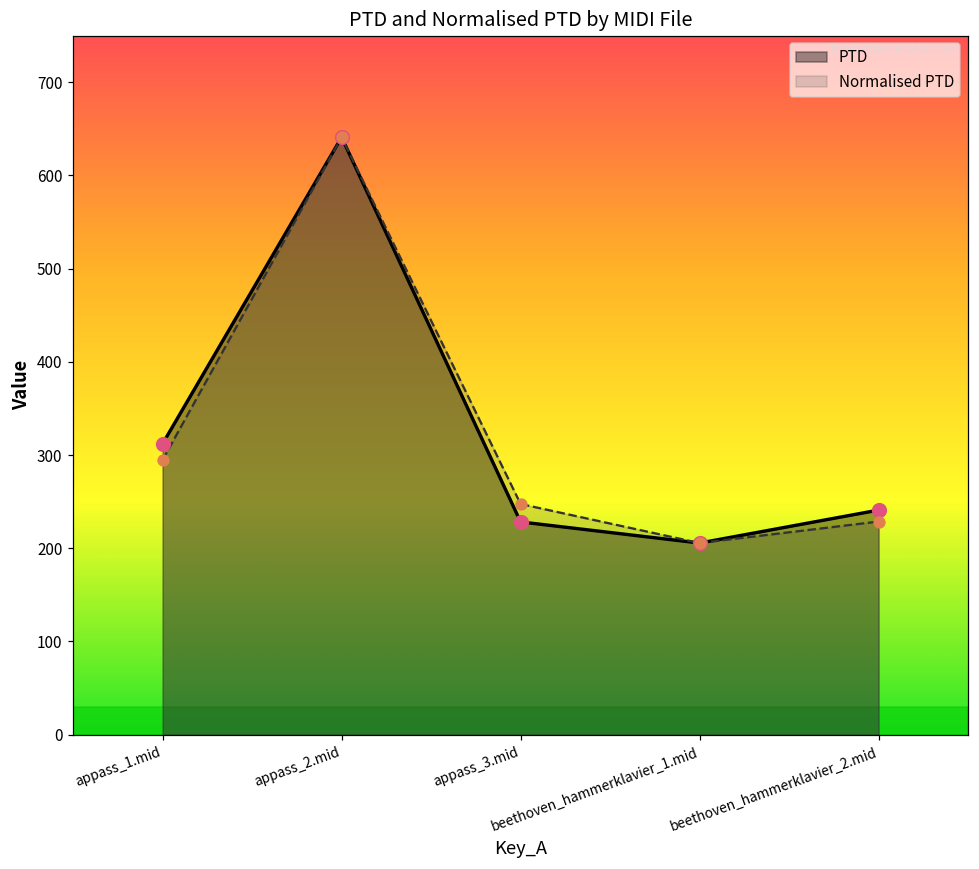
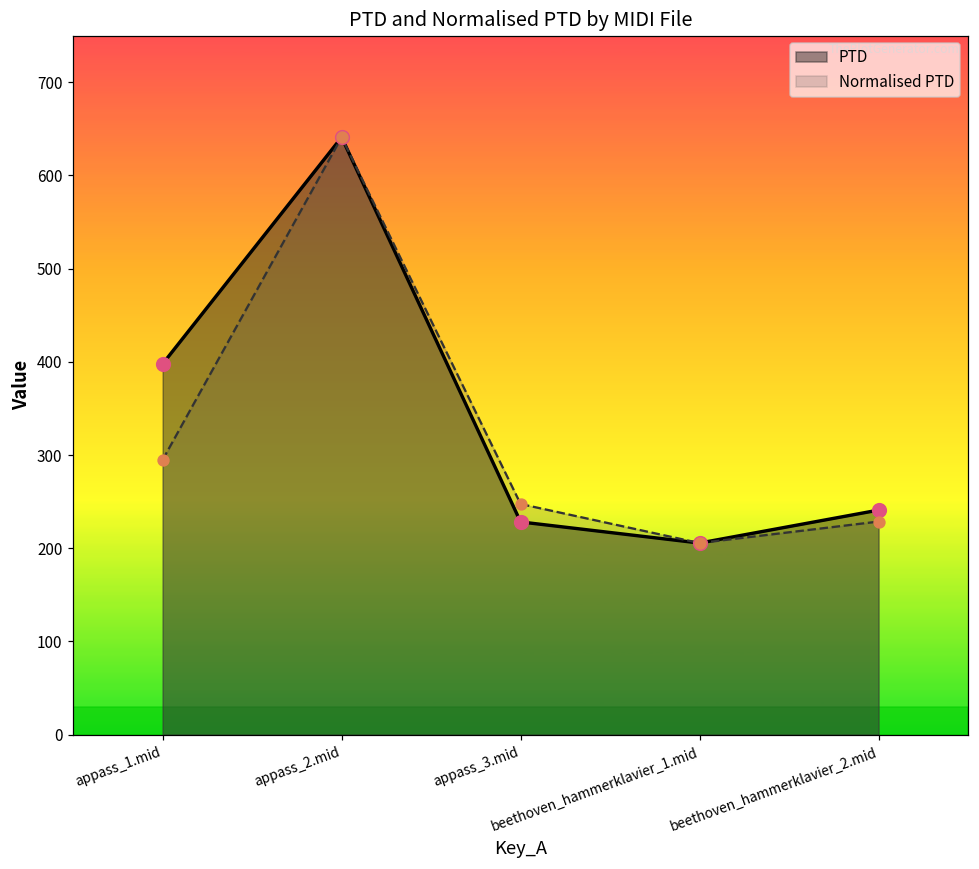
PTD, appass_1.mid: 310 -> 400
